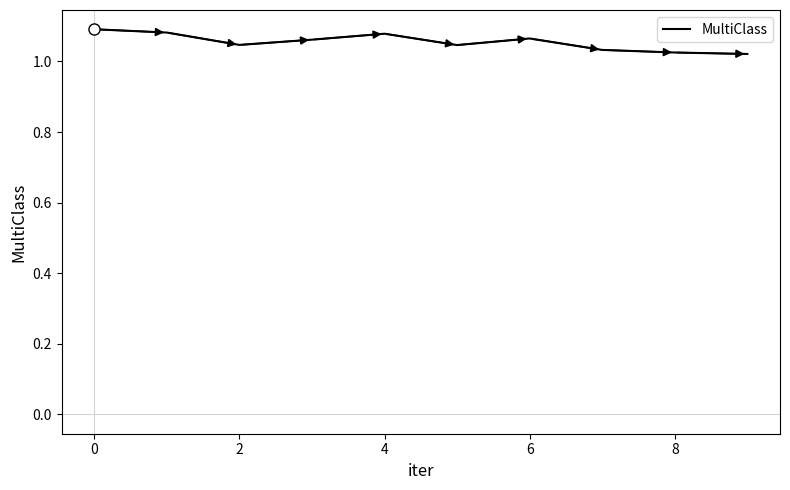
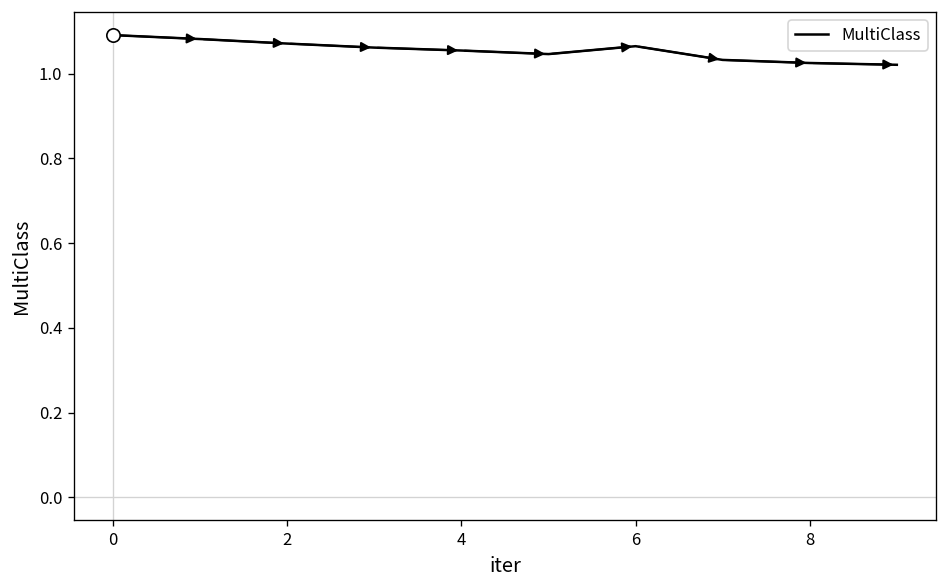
MultiClass, 2: 1.05 -> 1.07
MultiClass, 4: 1.08 -> 1.05
